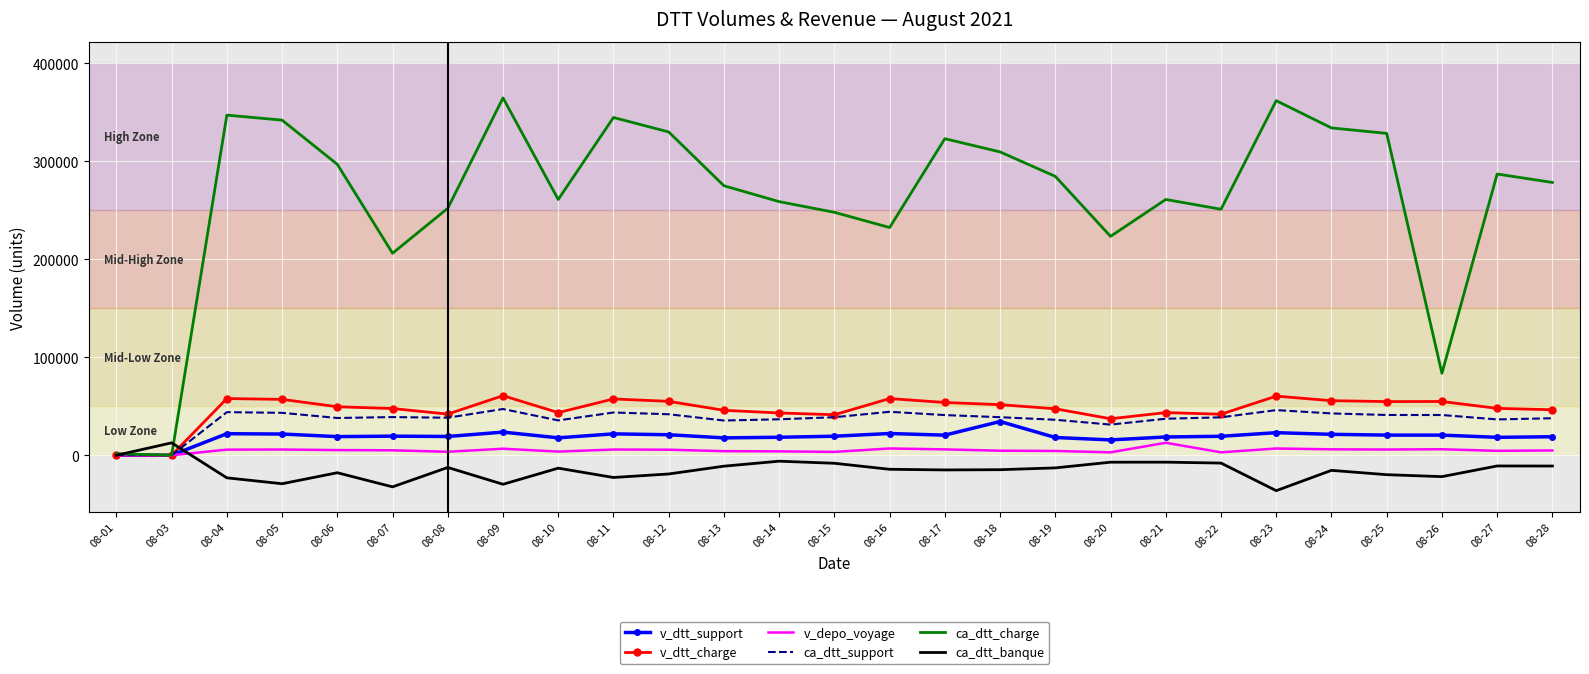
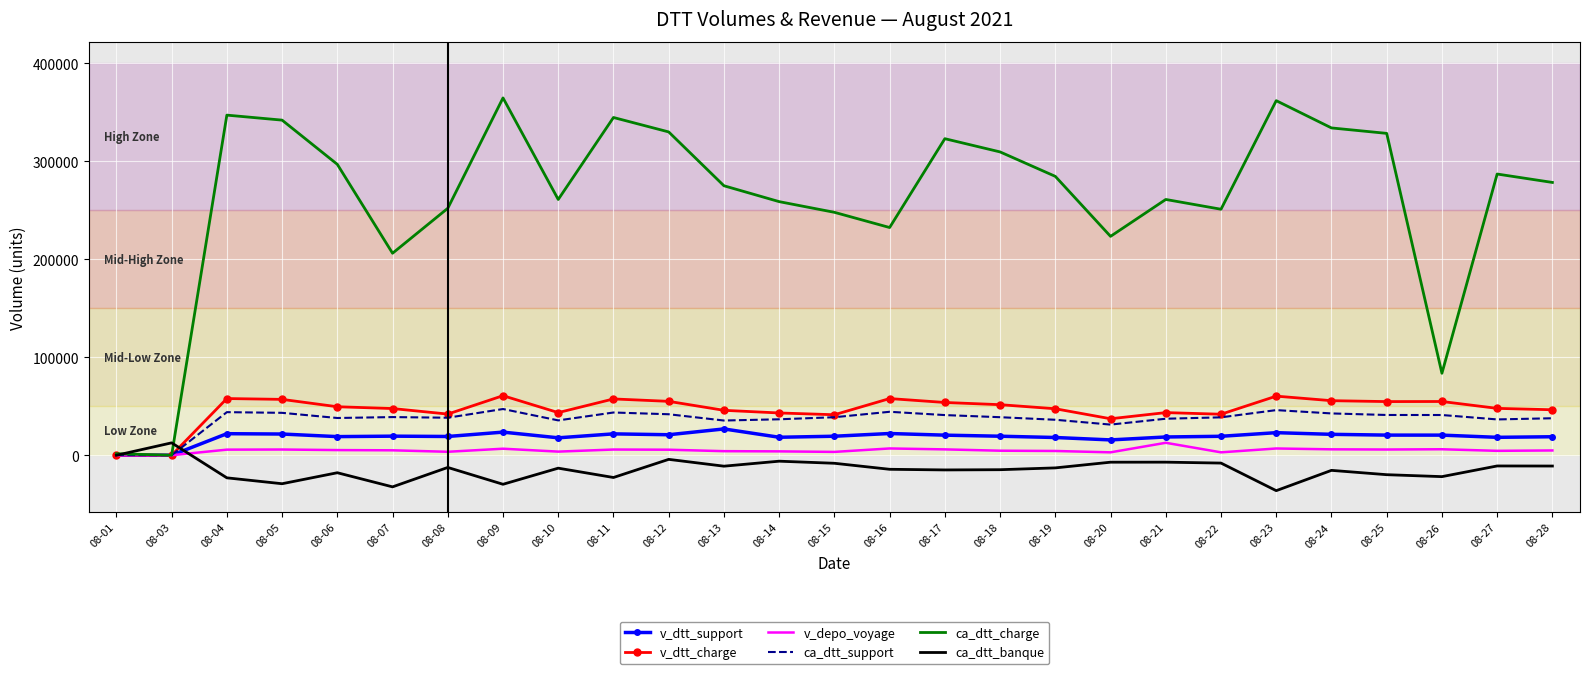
ca_dtt_banque, 08-12: -20000 -> 0
v_dtt_support, 08-13: 20000 -> 30000
v_dtt_support, 08-18: 30000 -> 20000
